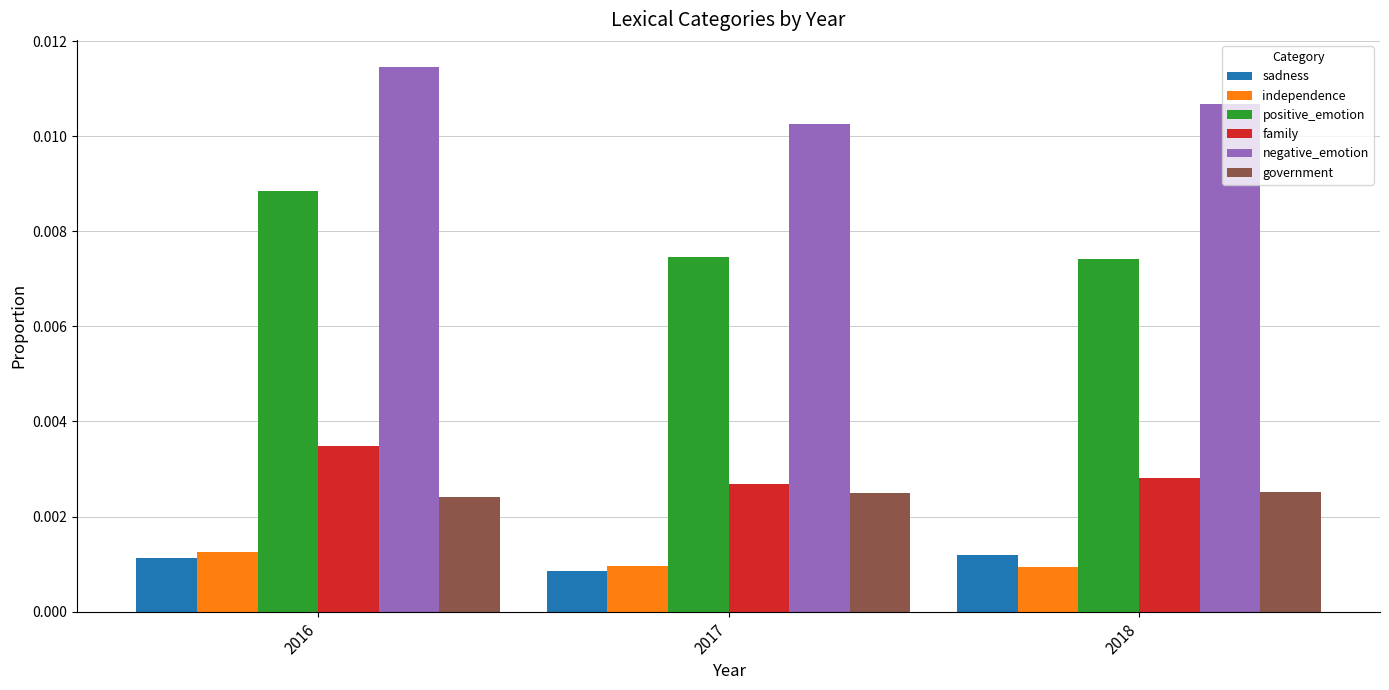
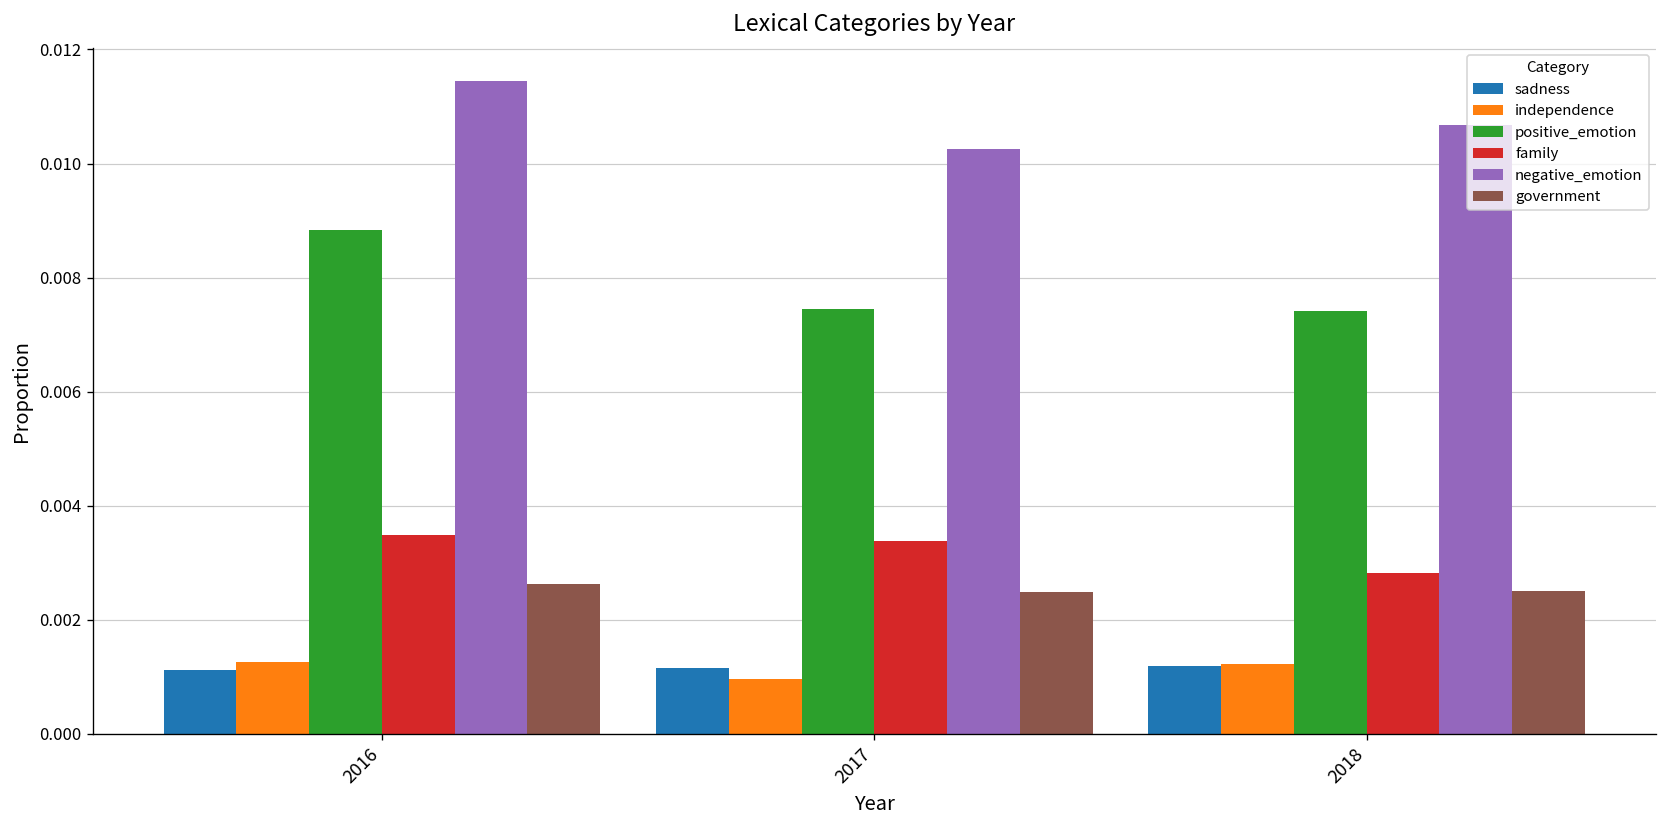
government, 2016: 0.0024 -> 0.0026
sadness, 2017: 0.0009 -> 0.0012
family, 2017: 0.0027 -> 0.0034
independence, 2018: 0.0009 -> 0.0012
